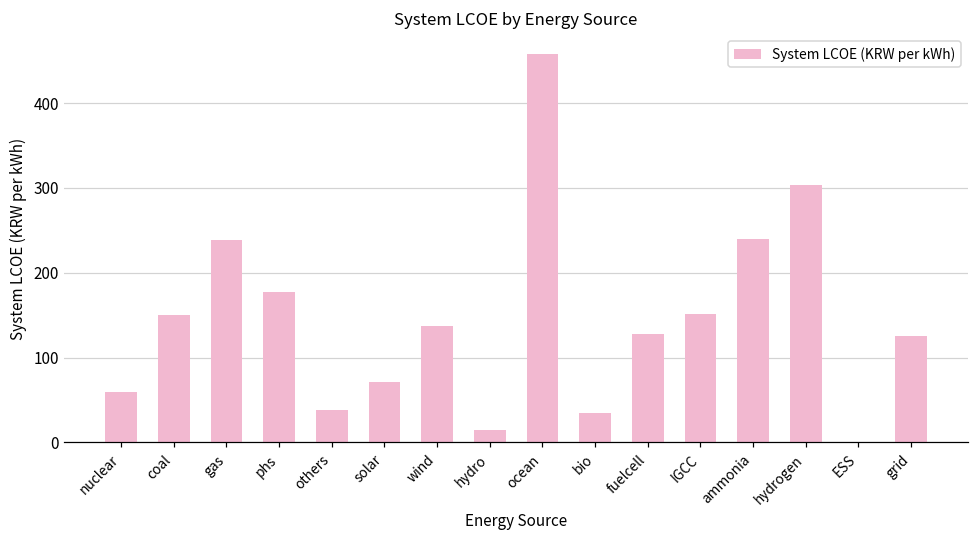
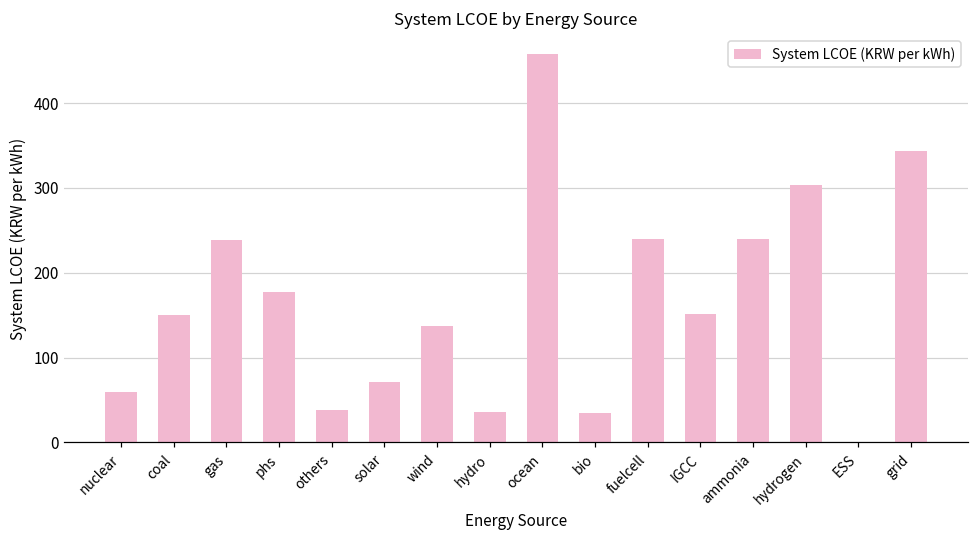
hydro: 10 -> 40
fuelcell: 130 -> 240
grid: 130 -> 340
